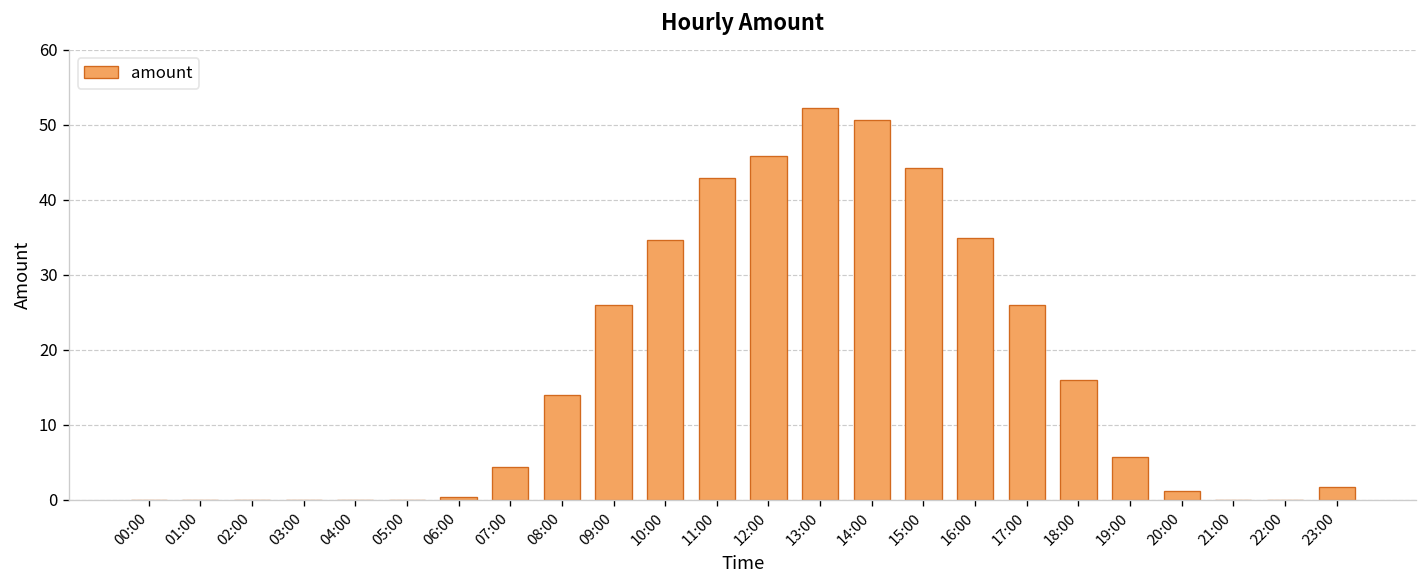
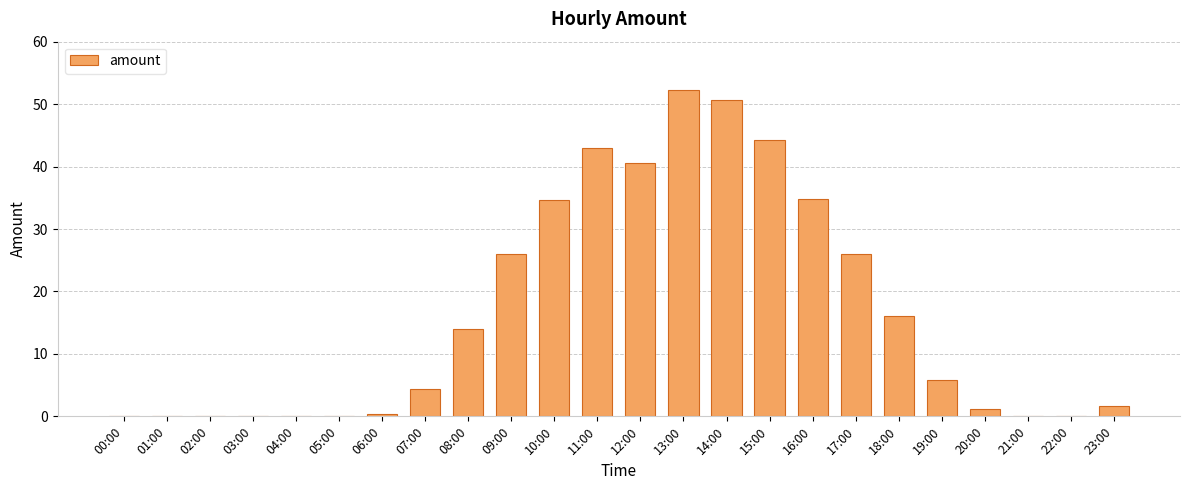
12:00: 46 -> 41
